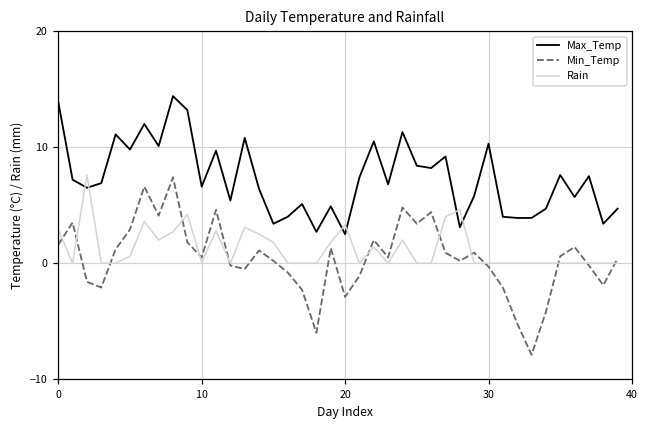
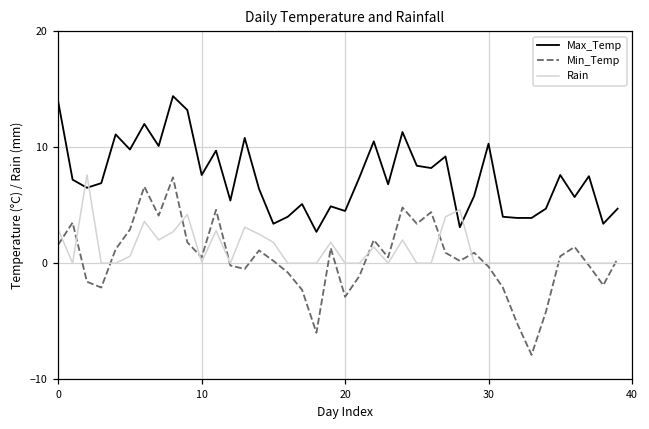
Max_Temp, 10: 6.6 -> 7.6
Max_Temp, 20: 2.5 -> 4.5
Rain, 20: 3.3 -> 0.0
